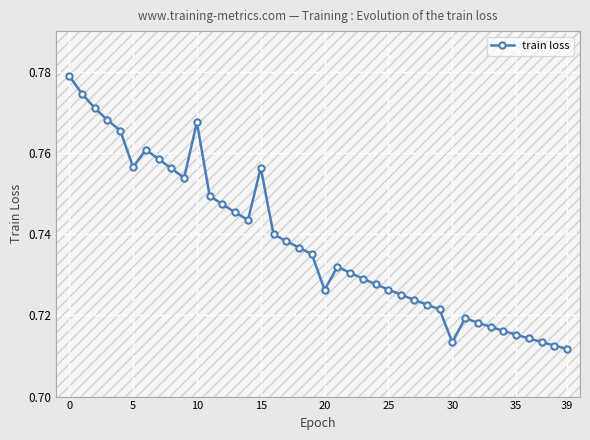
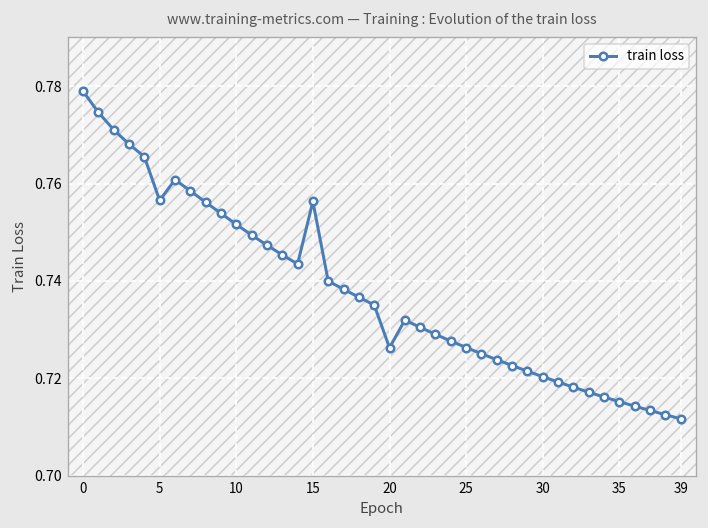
10: 0.768 -> 0.752
30: 0.713 -> 0.720
